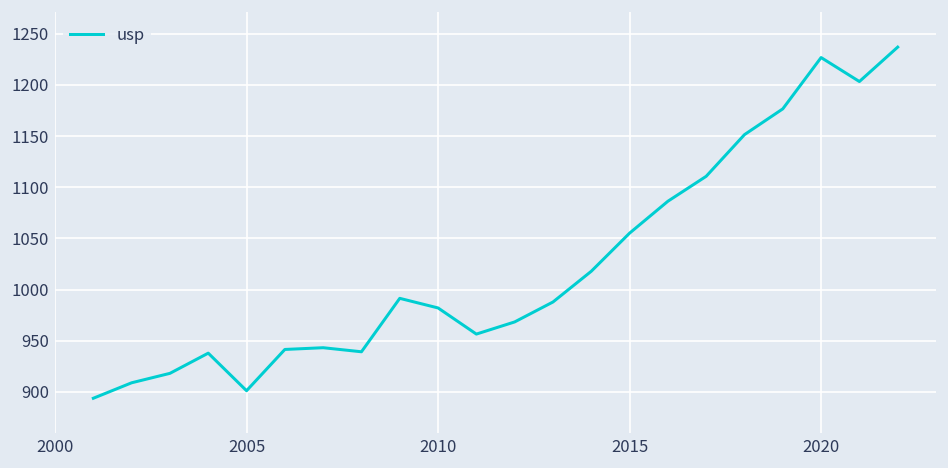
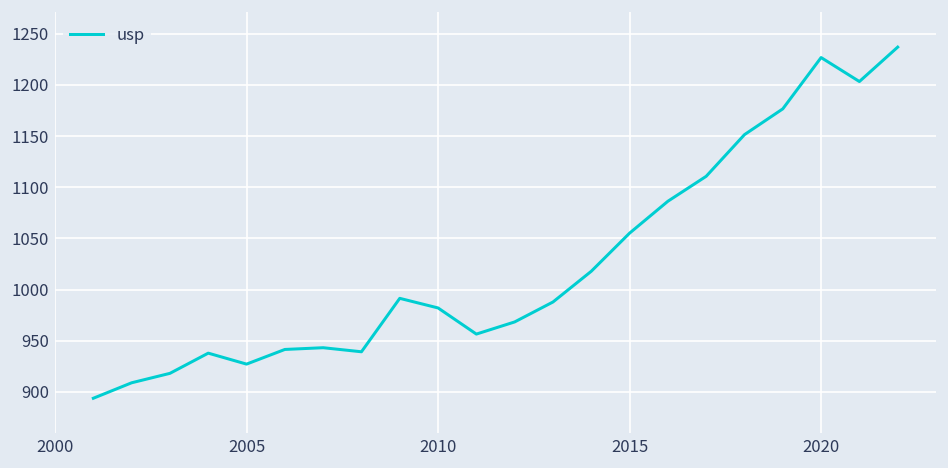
2005: 900 -> 930
